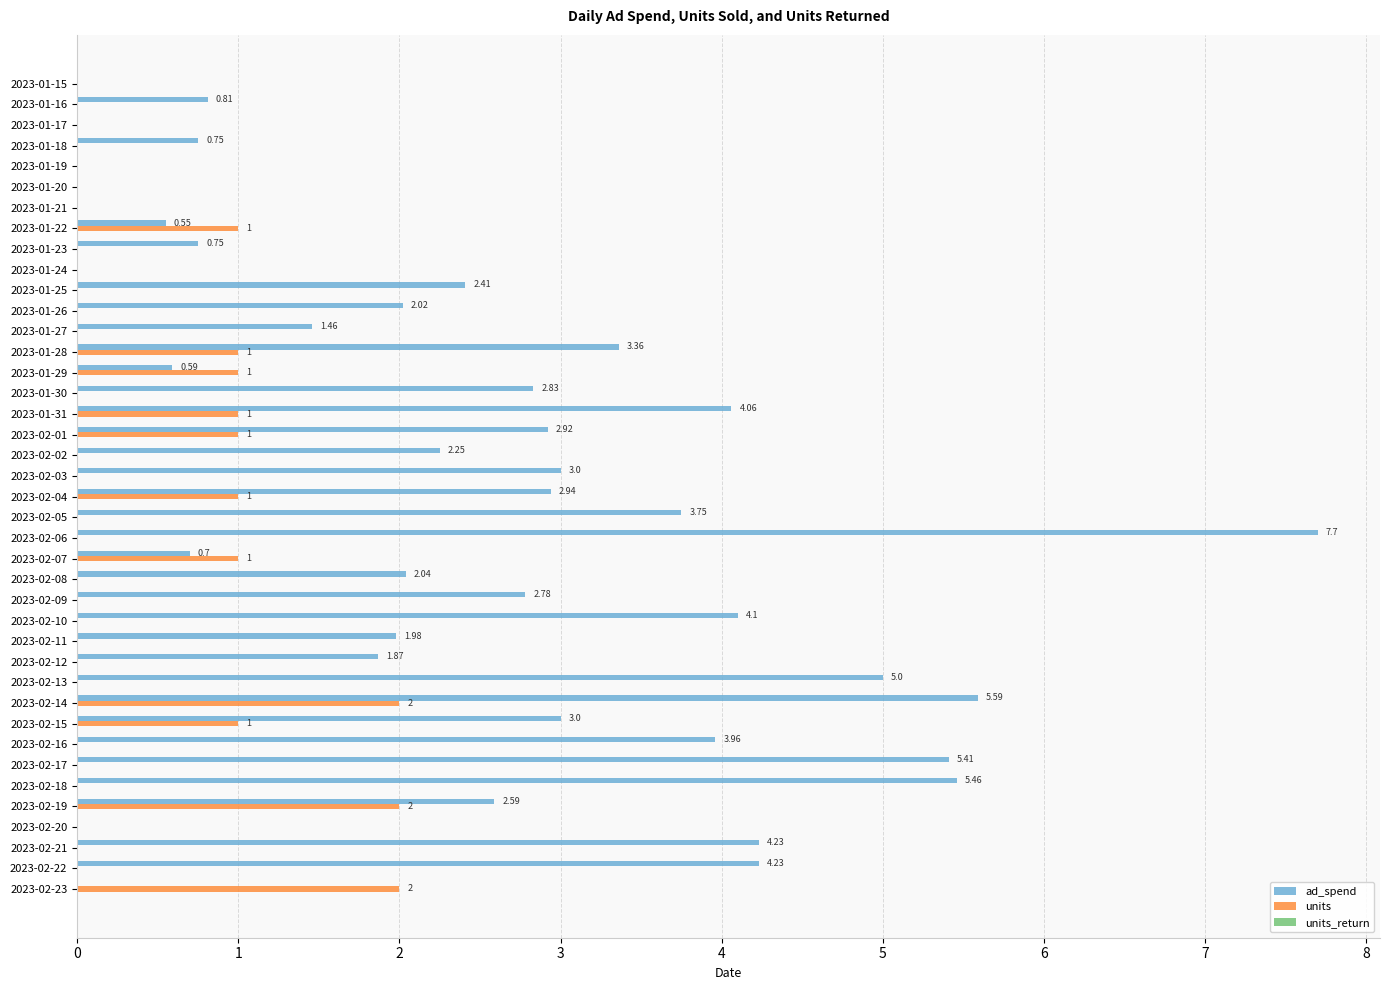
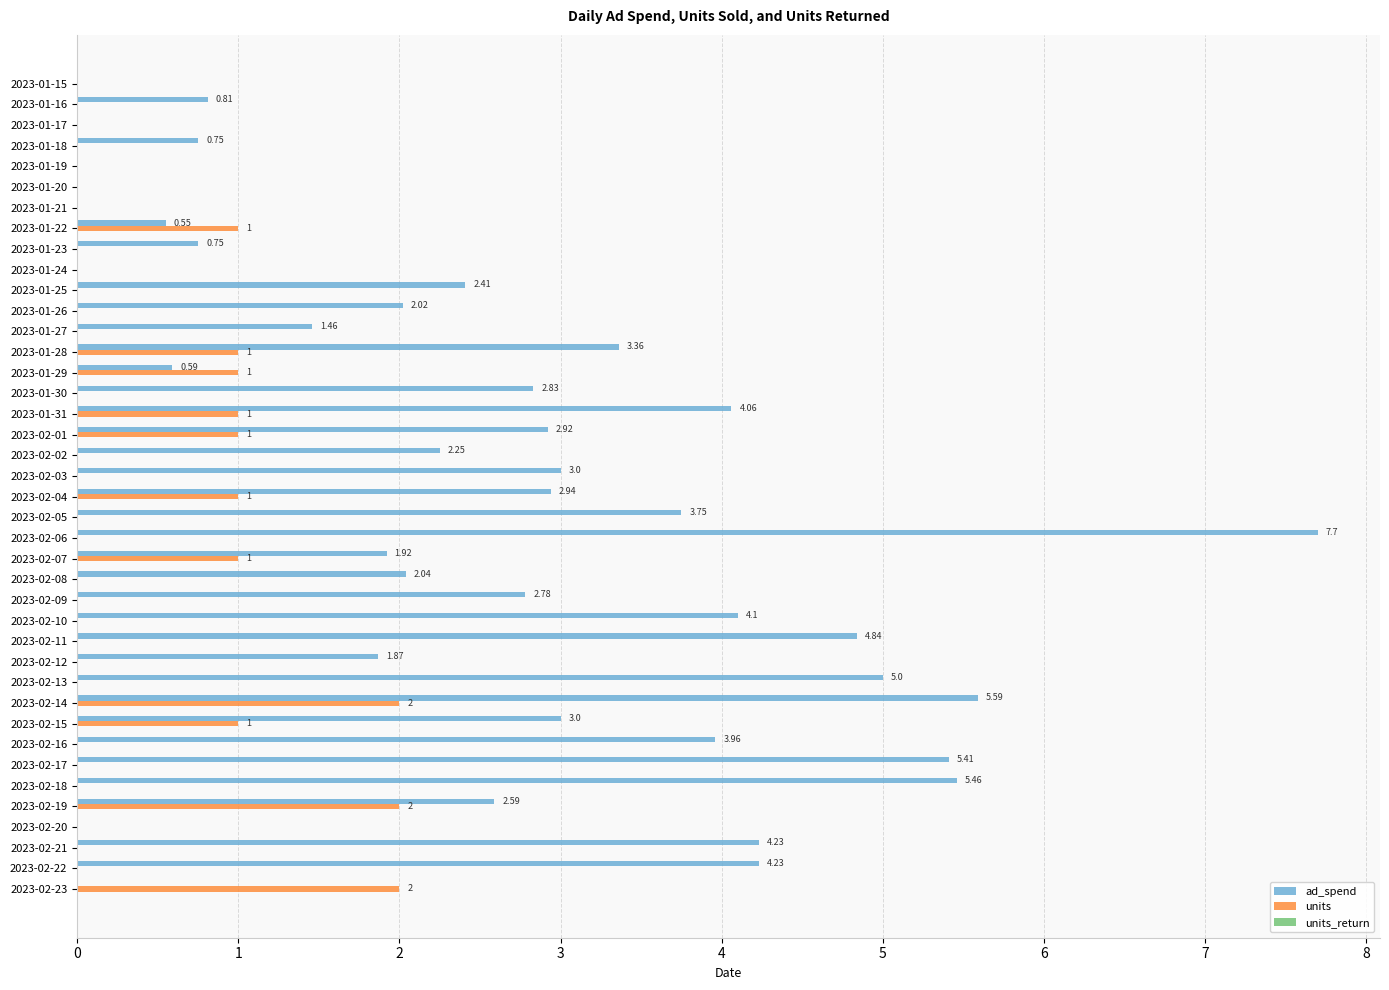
ad_spend, 2023-02-07: 0.7 -> 1.92
ad_spend, 2023-02-11: 1.98 -> 4.84
